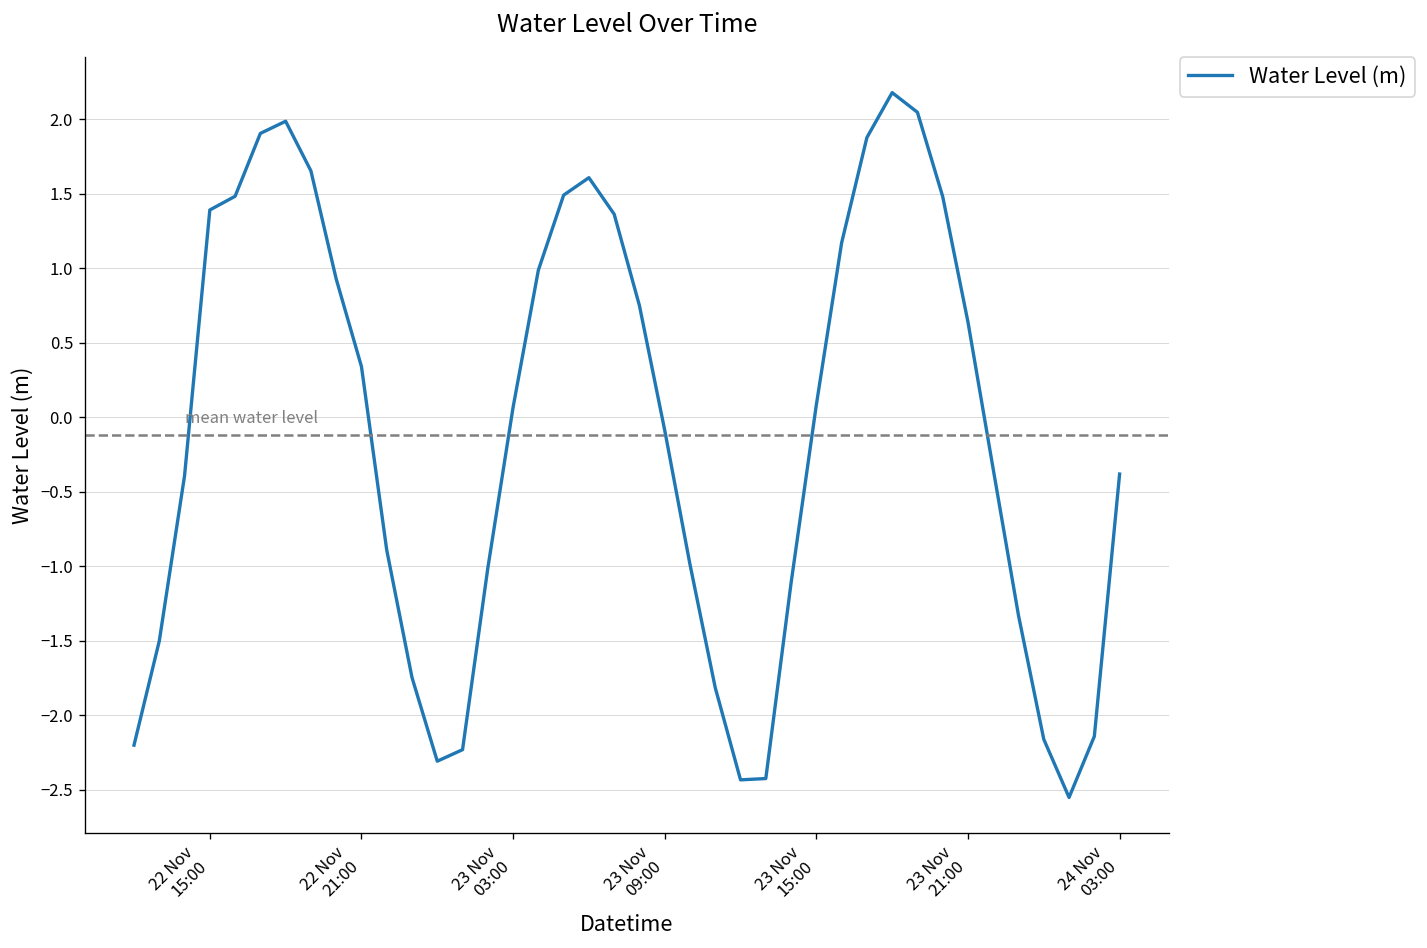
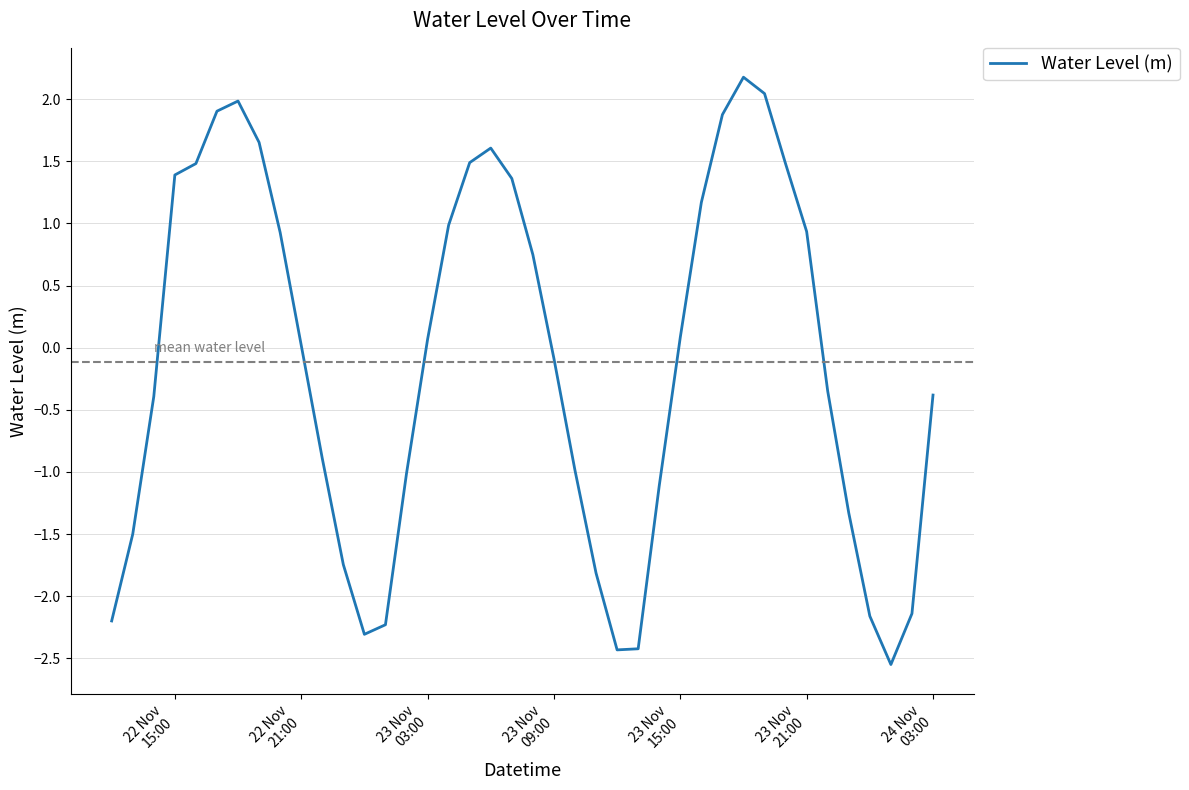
22 Nov 21:00: 0.34 -> 0.02
23 Nov 21:00: 0.64 -> 0.93
